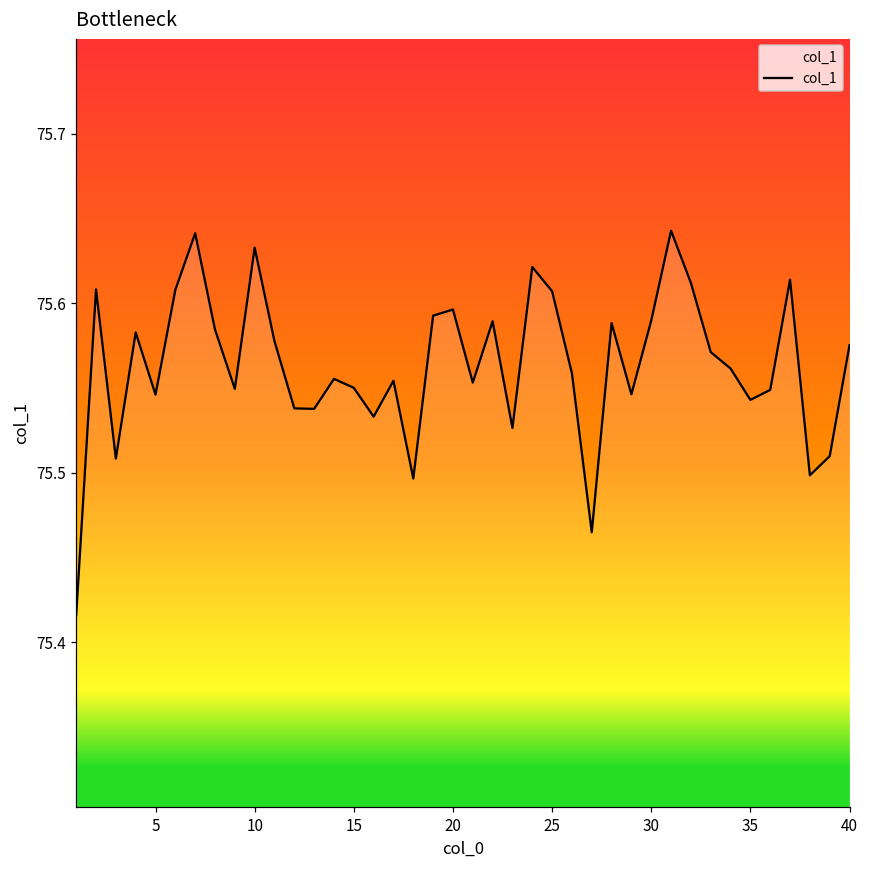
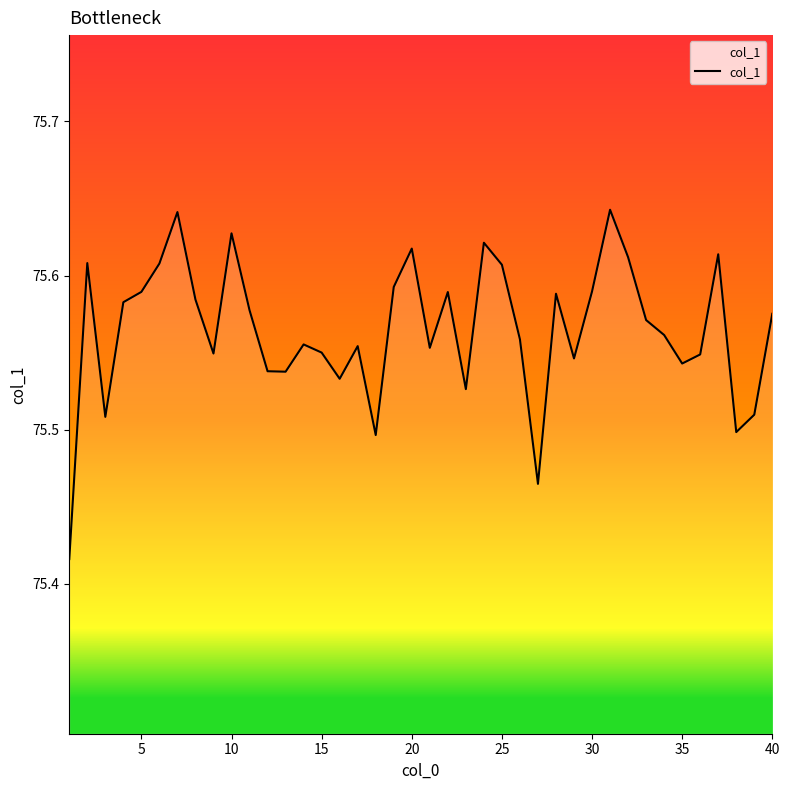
5: 75.546 -> 75.589
10: 75.633 -> 75.627
20: 75.596 -> 75.618
